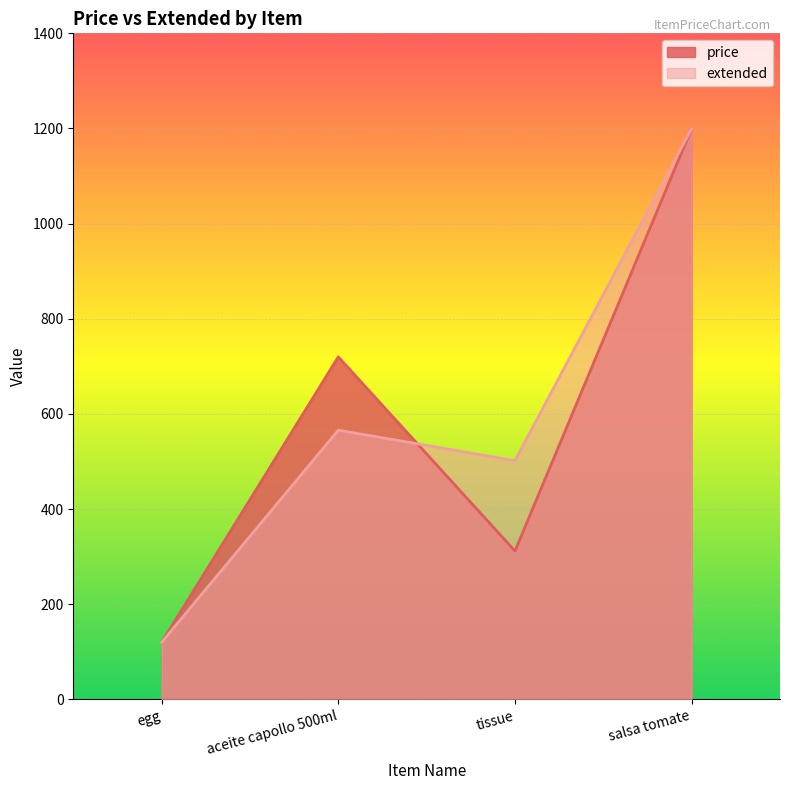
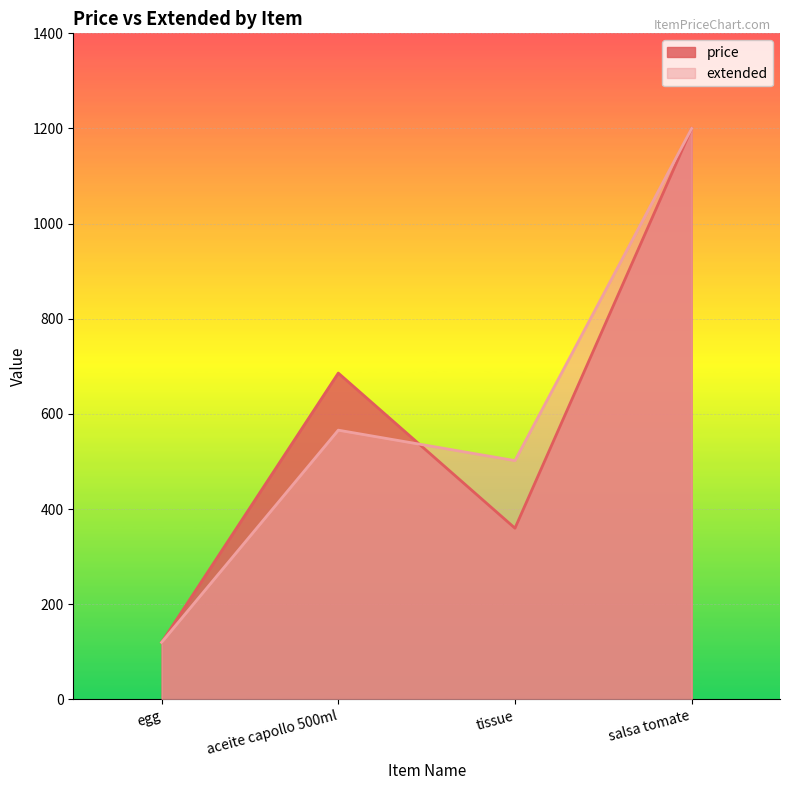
price, aceite capollo 500ml: 720 -> 690
price, tissue: 310 -> 360
